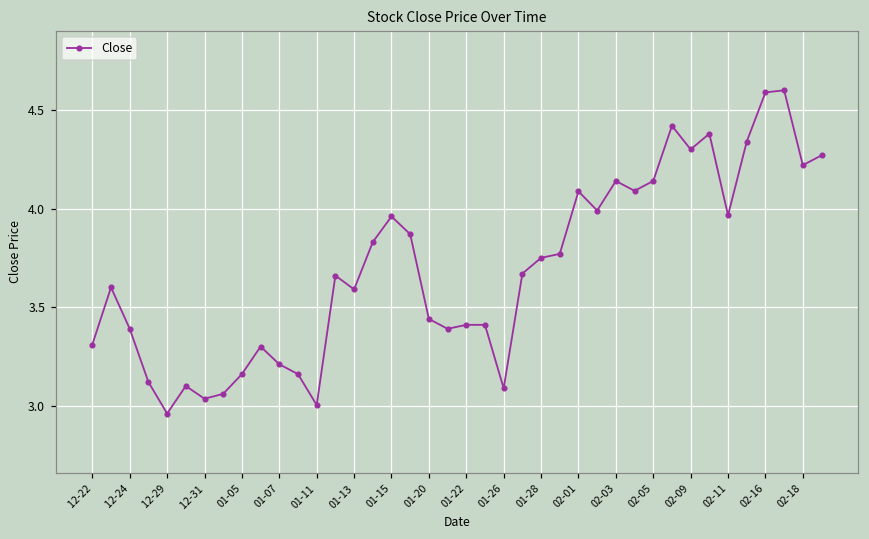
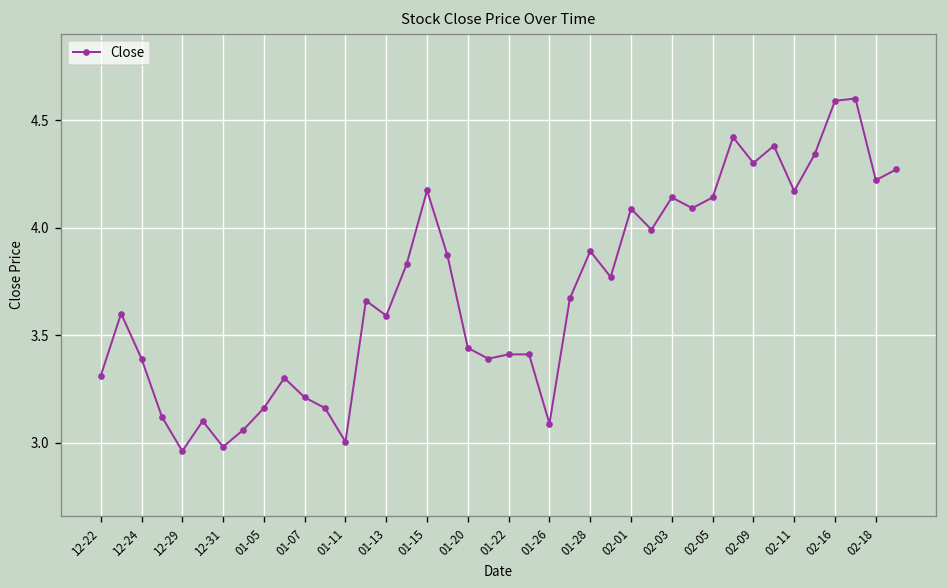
12-31: 3.04 -> 2.98
01-15: 3.96 -> 4.17
01-28: 3.75 -> 3.89
02-11: 3.97 -> 4.17
